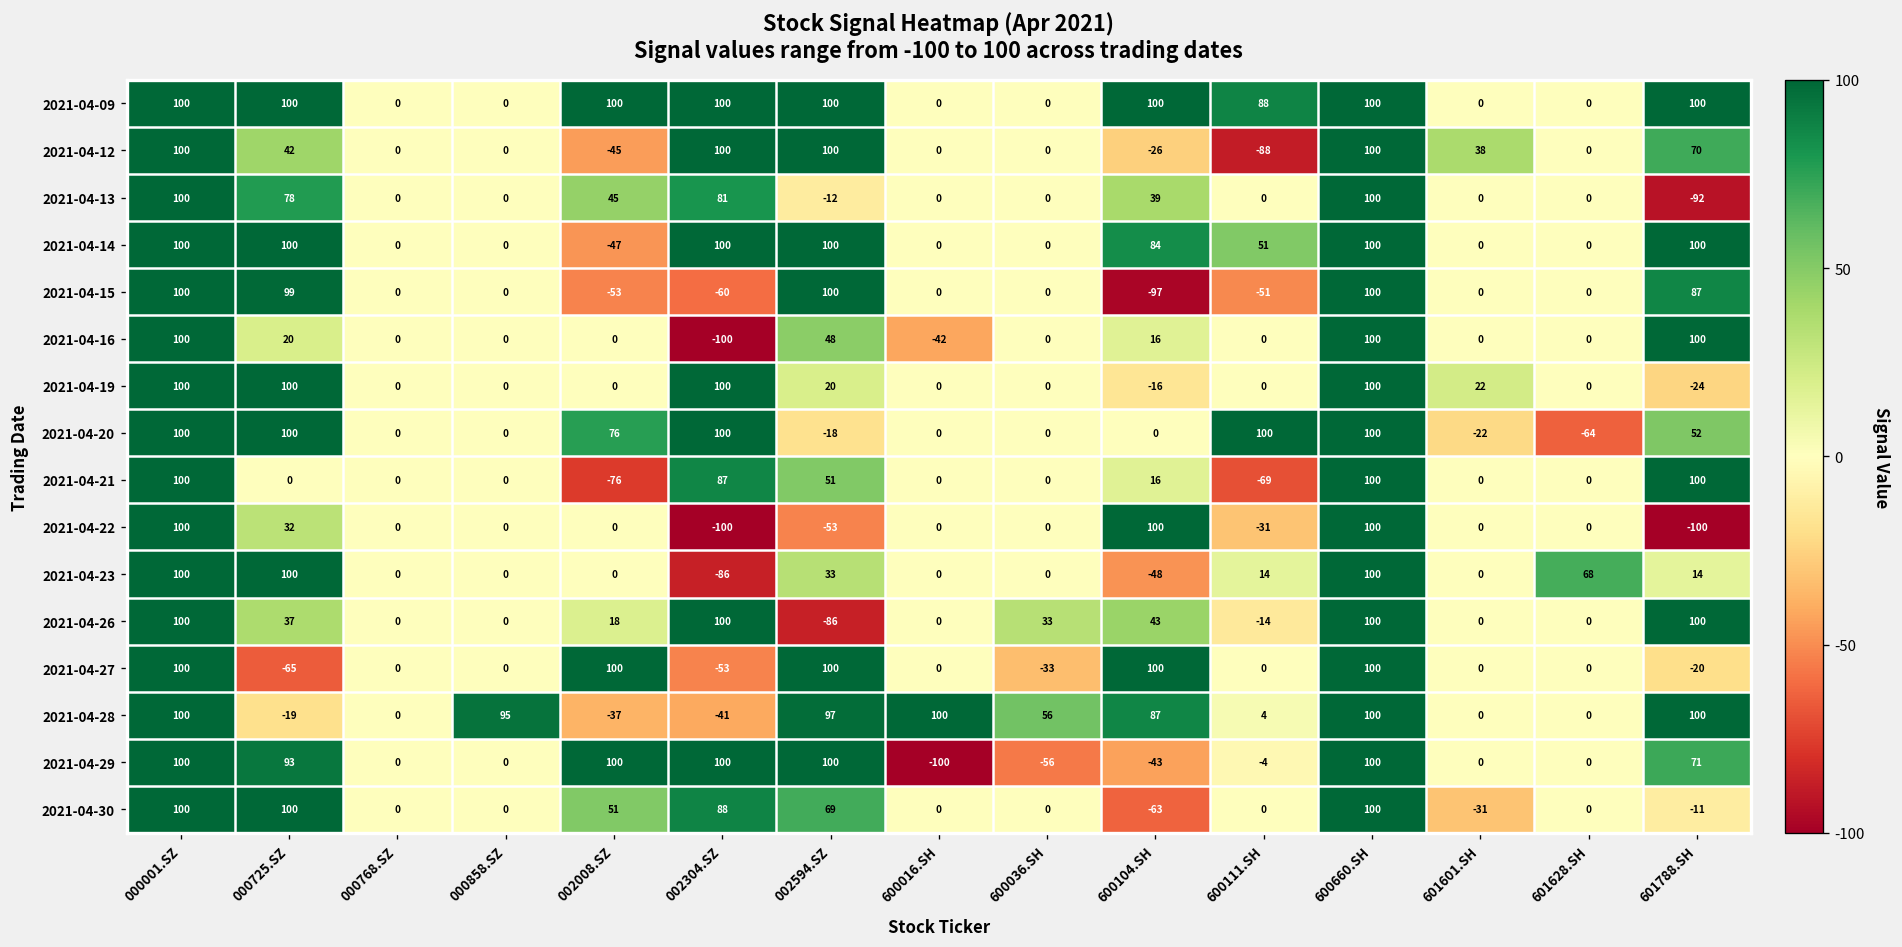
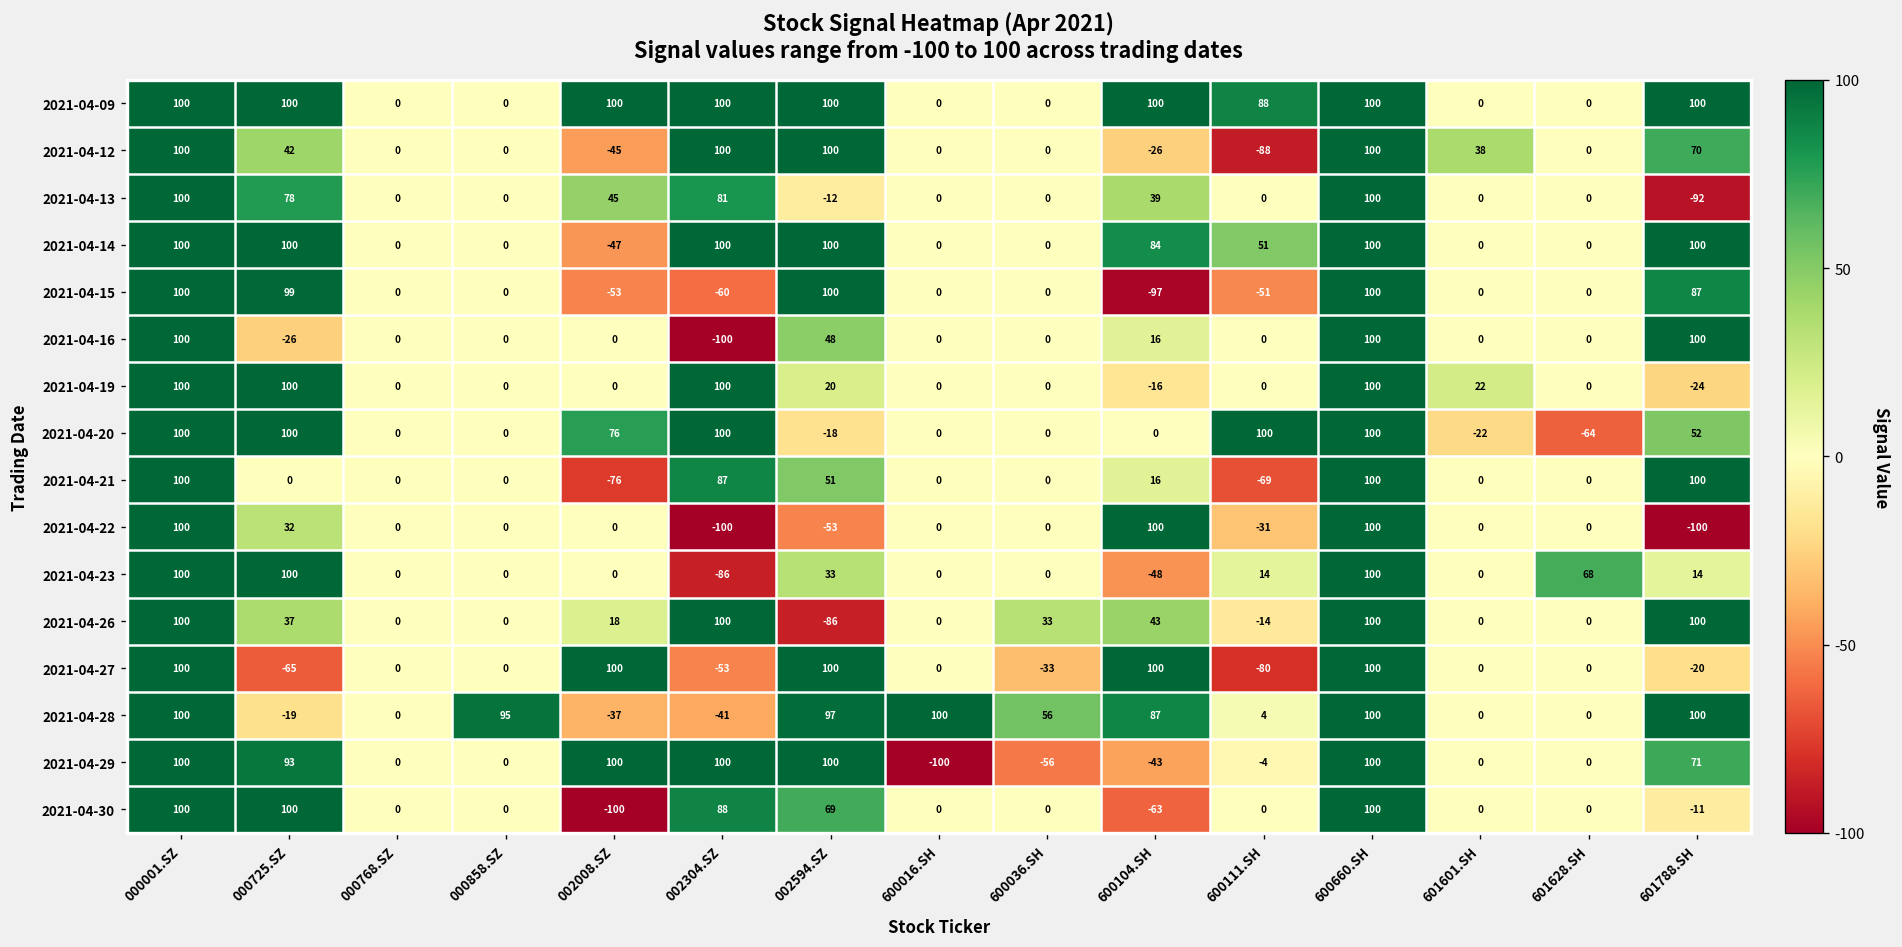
2021-04-16, 000725.SZ: 20 -> -26
2021-04-16, 600016.SH: -42 -> 0
2021-04-27, 600111.SH: 0 -> -80
2021-04-30, 002008.SZ: 51 -> -100
2021-04-30, 601601.SH: -31 -> 0
